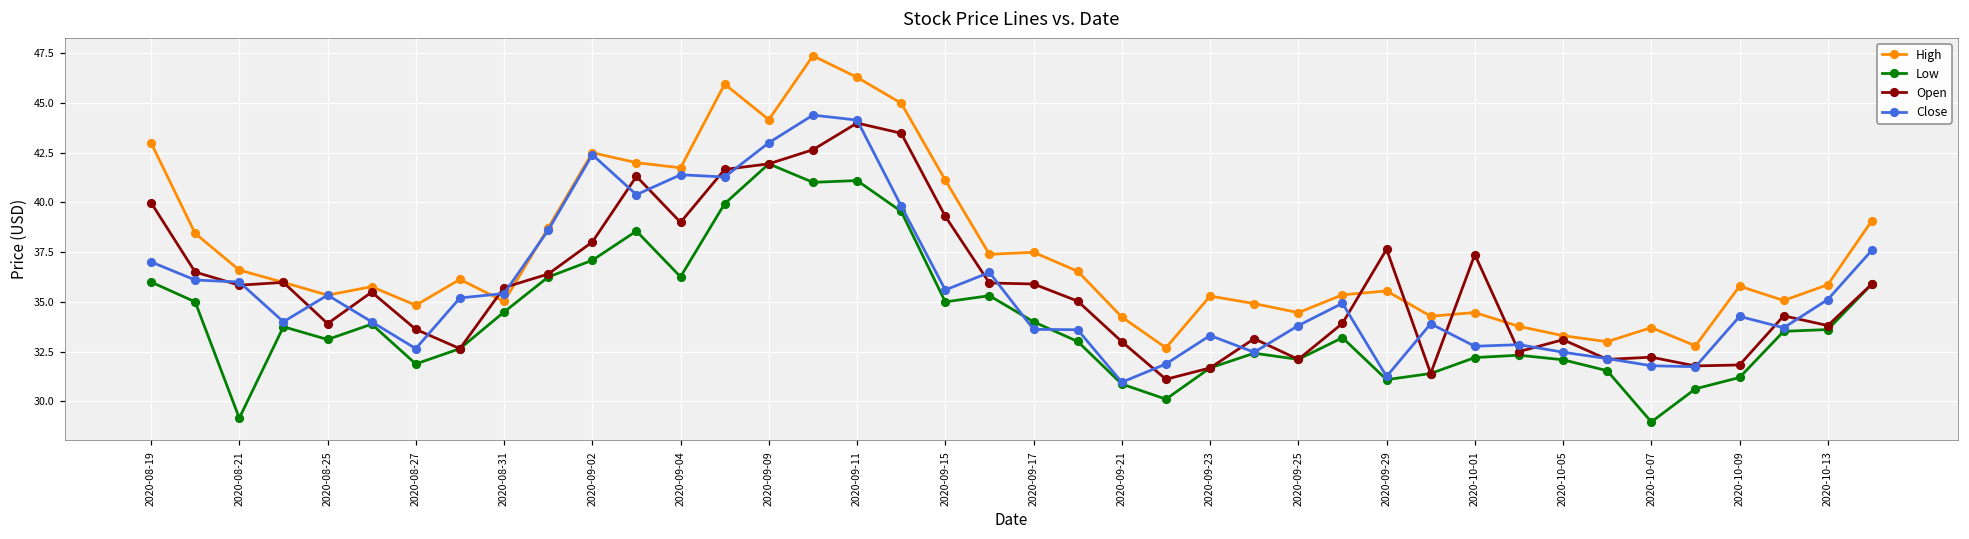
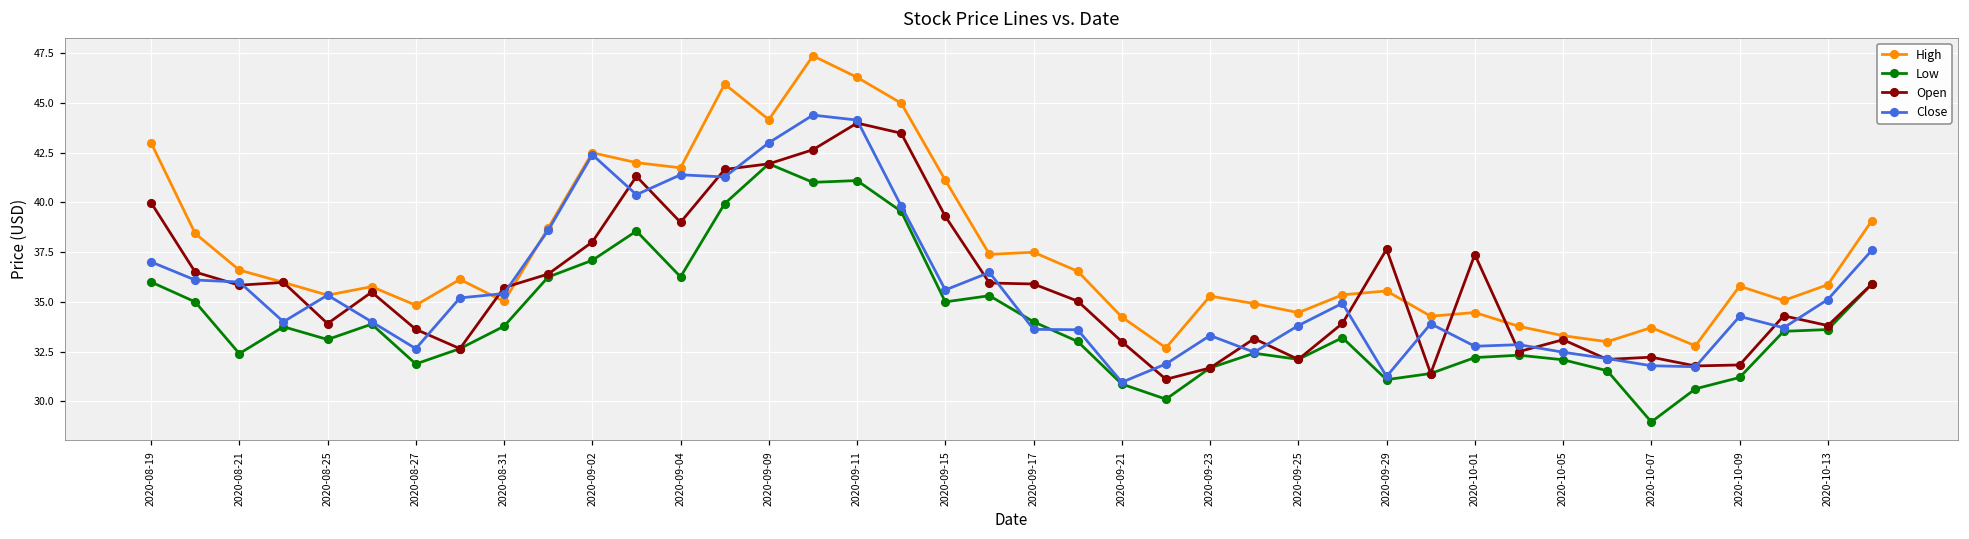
Low, 2020-08-21: 29.2 -> 32.4
Low, 2020-08-31: 34.5 -> 33.8
